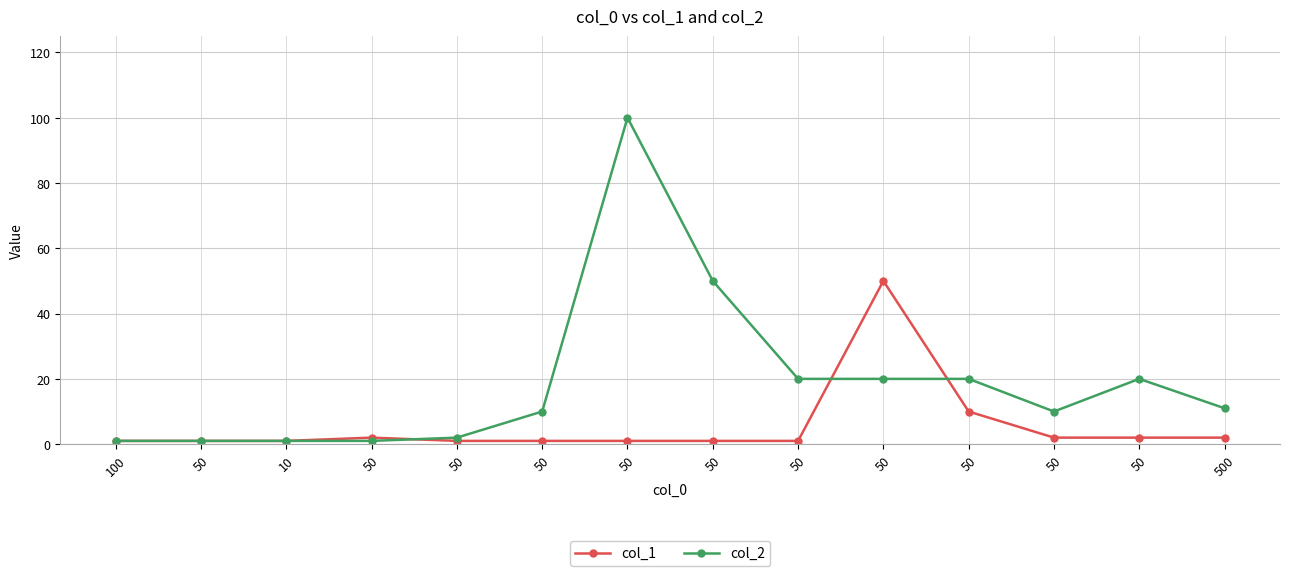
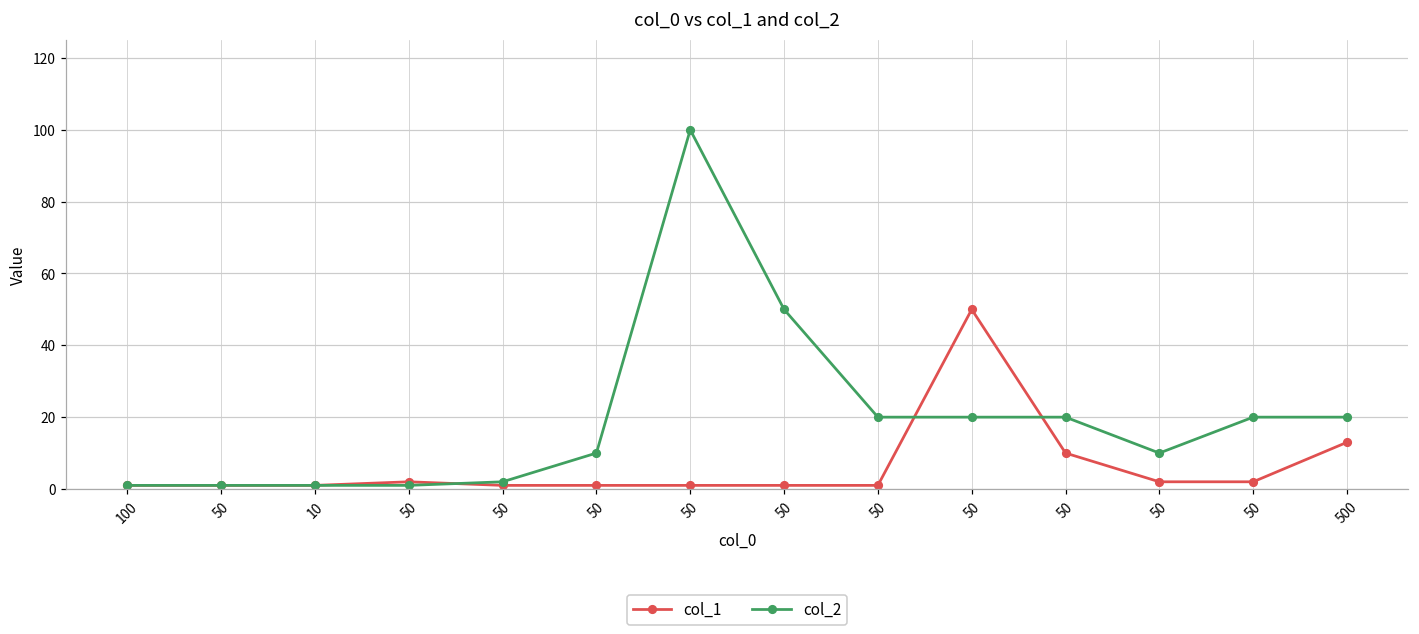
col_1, 500: 2 -> 13
col_2, 500: 11 -> 20
